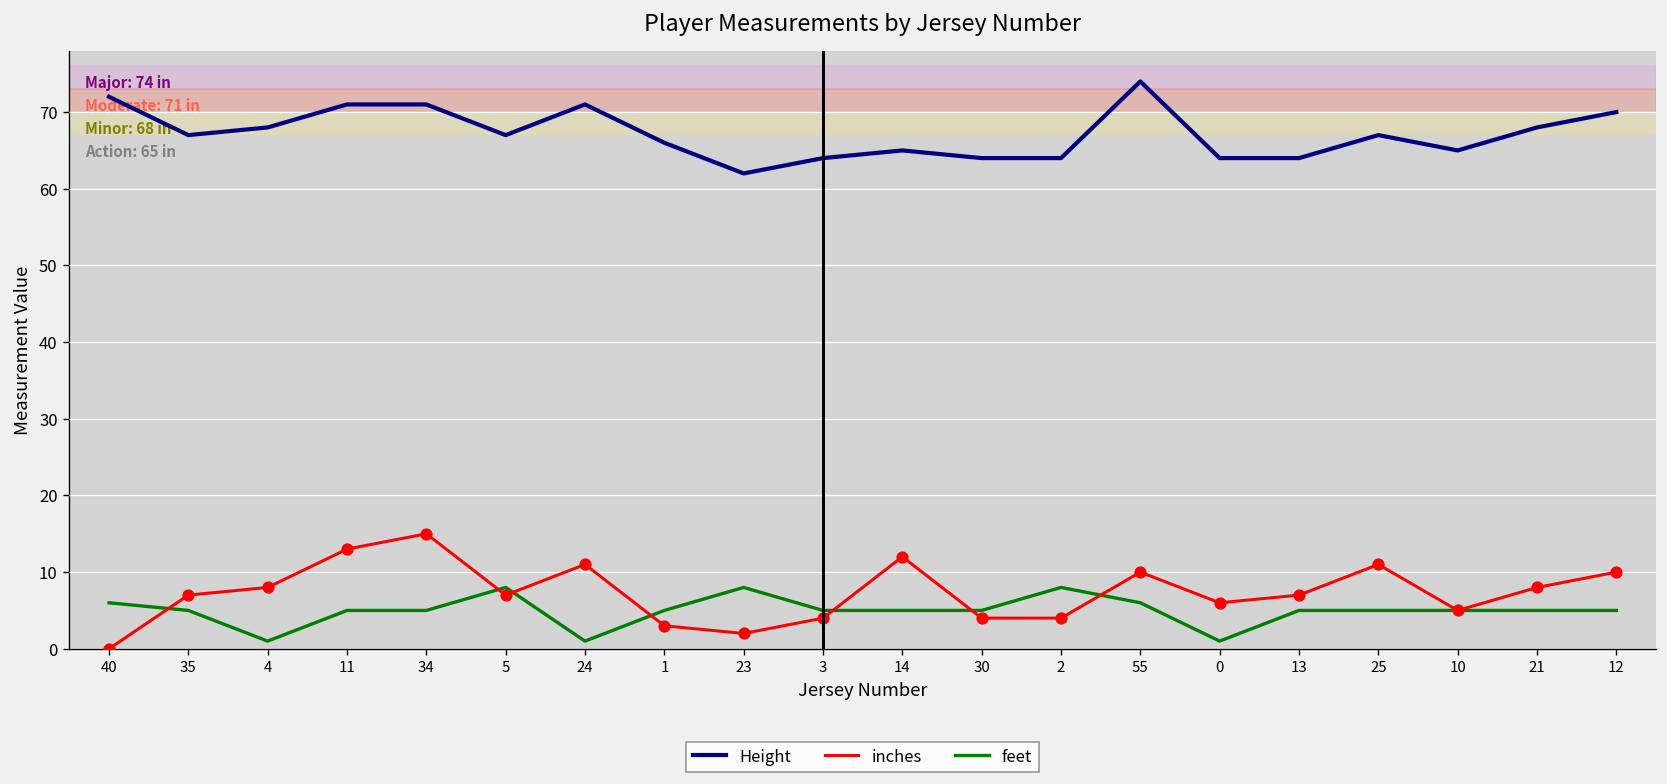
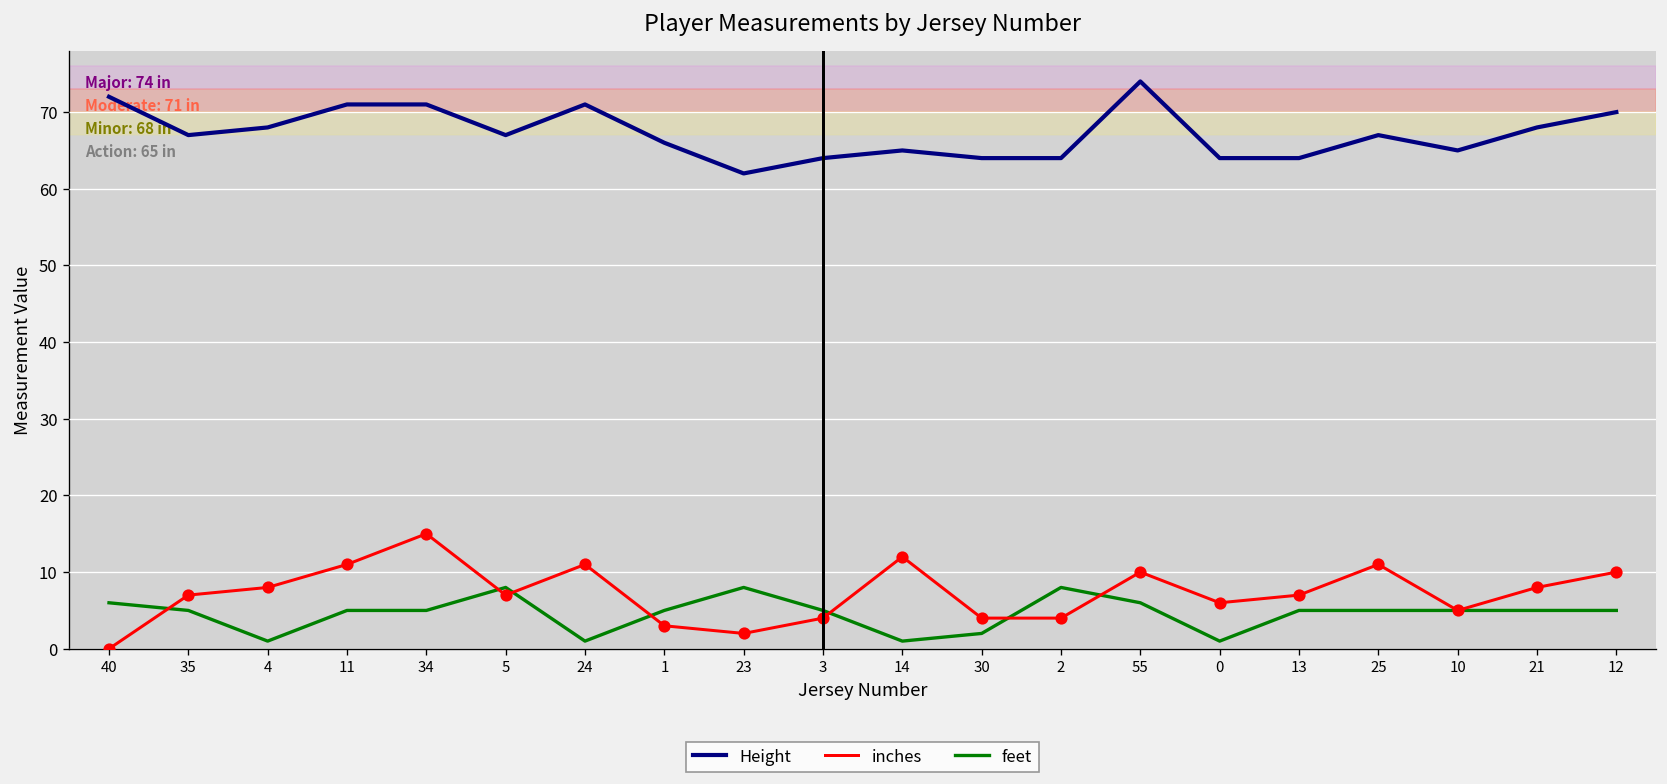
inches, 11: 13 -> 11
feet, 14: 5 -> 1
feet, 30: 5 -> 2
